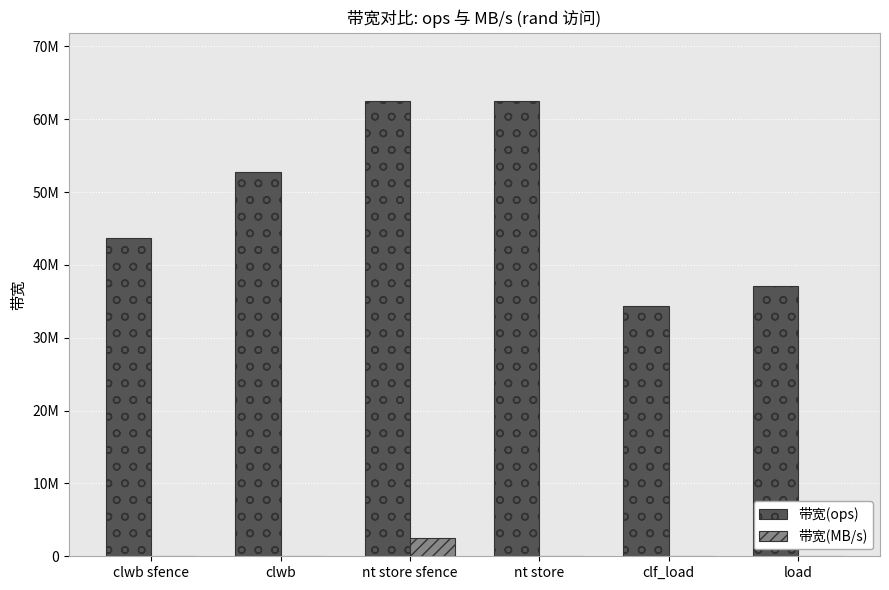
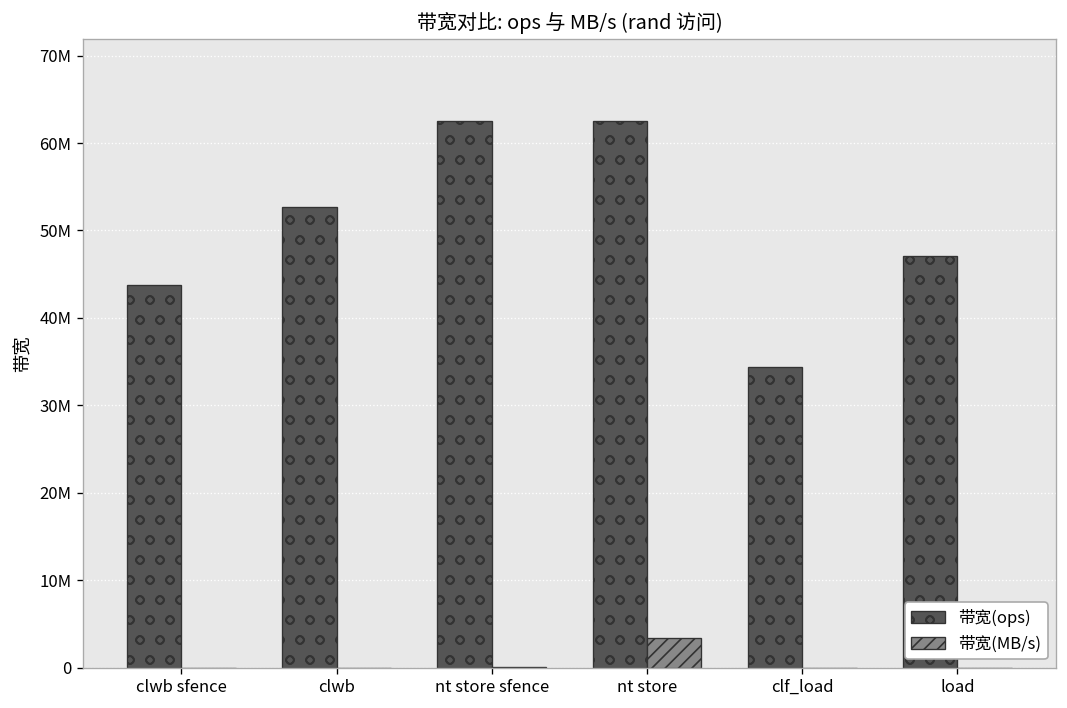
带宽(MB/s), nt store sfence: 3000000 -> 0
带宽(MB/s), nt store: 0 -> 3000000
带宽(ops), load: 37000000 -> 47000000
